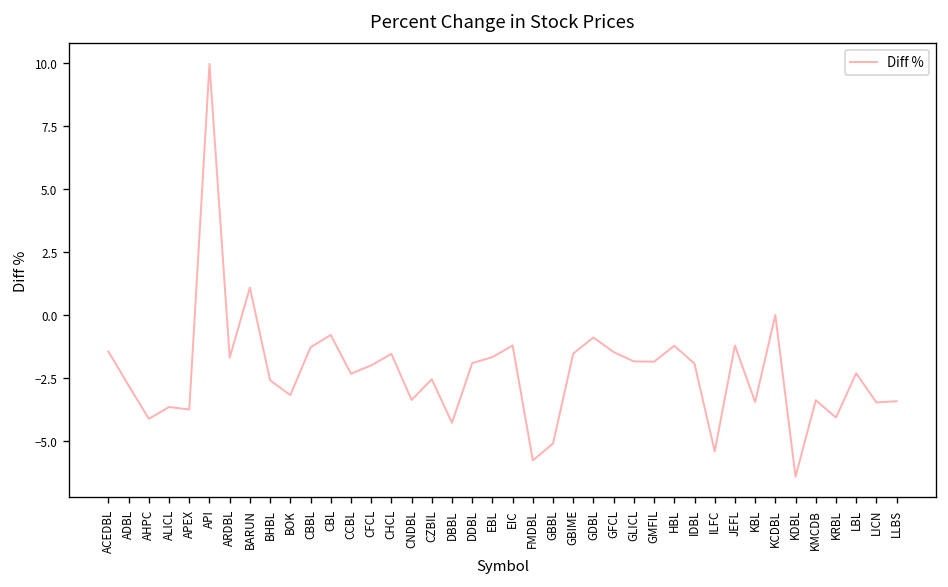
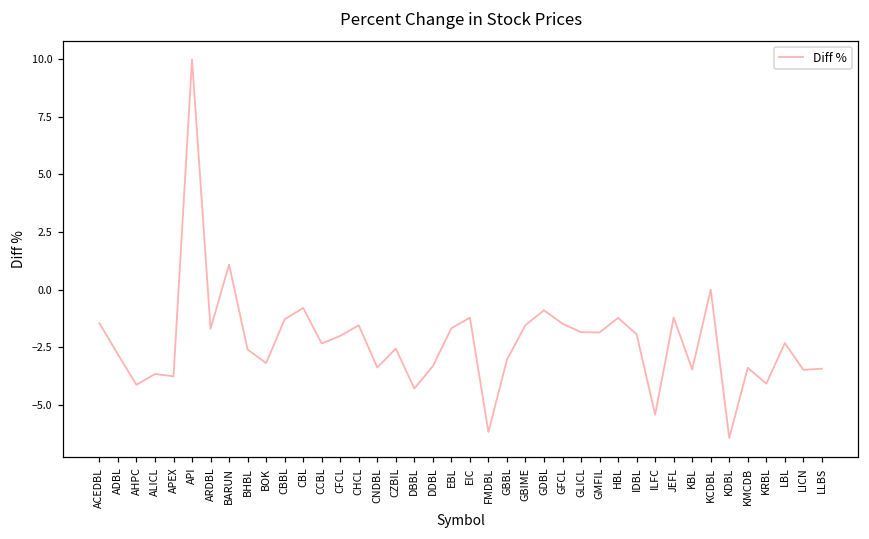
DDBL: -1.9 -> -3.3
FMDBL: -5.8 -> -6.2
GBBL: -5.1 -> -3.0
